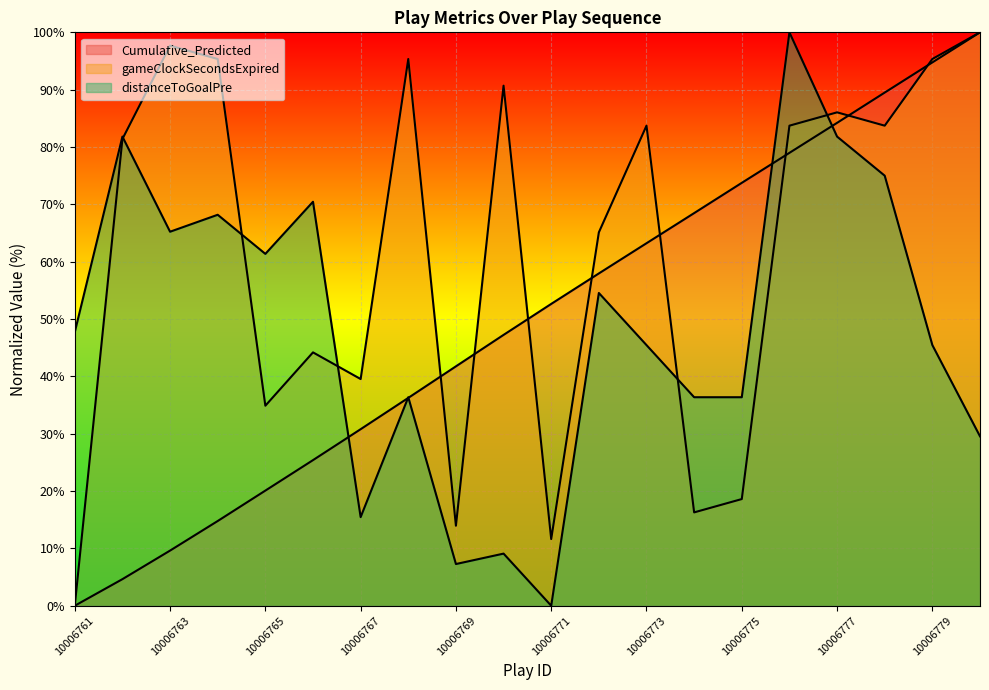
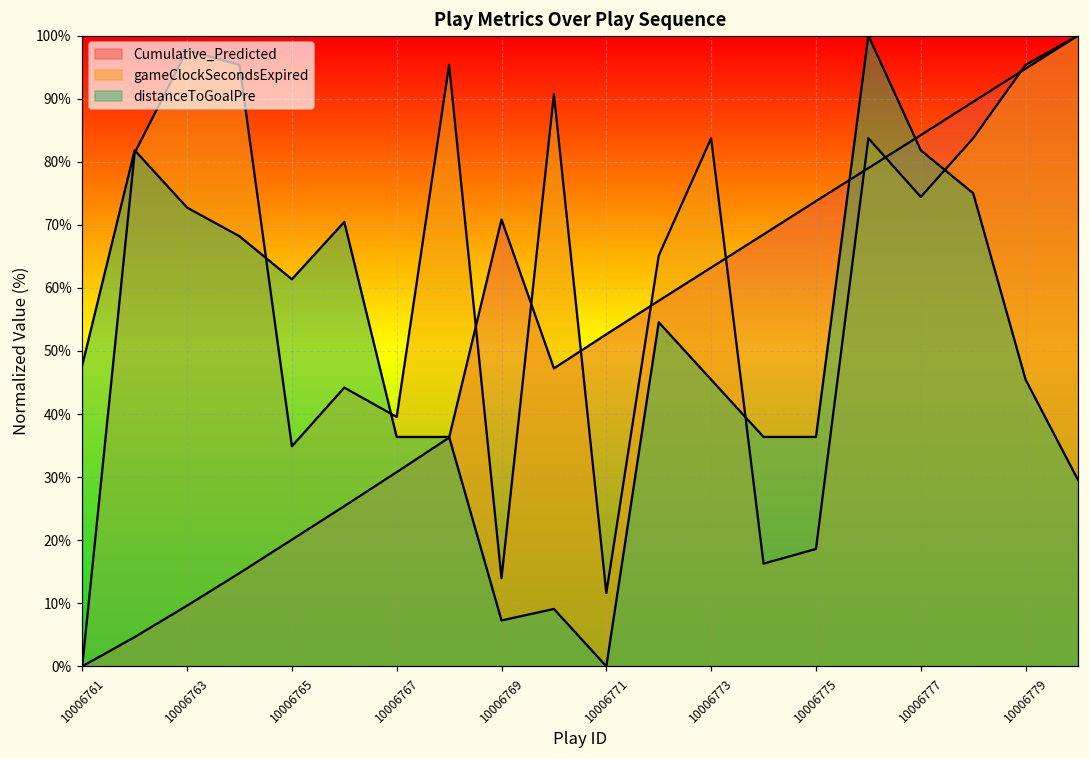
distanceToGoalPre, 10006763: 65% -> 73%
distanceToGoalPre, 10006767: 15% -> 36%
Cumulative_Predicted, 10006769: 42% -> 71%
gameClockSecondsExpired, 10006777: 86% -> 74%
